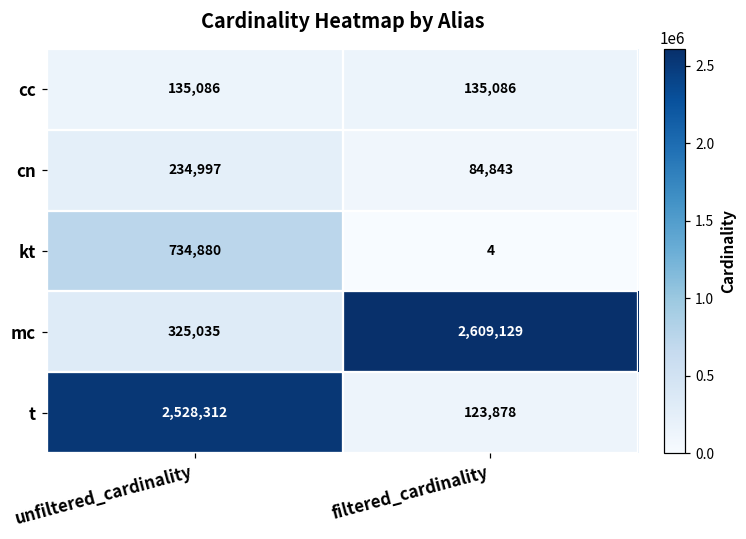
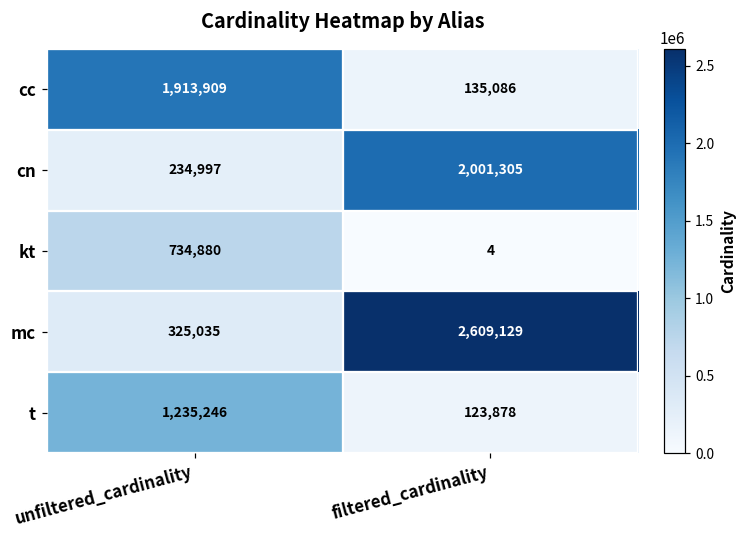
cc, unfiltered_cardinality: 135,086 -> 1,913,909
cn, filtered_cardinality: 84,843 -> 2,001,305
t, unfiltered_cardinality: 2,528,312 -> 1,235,246
